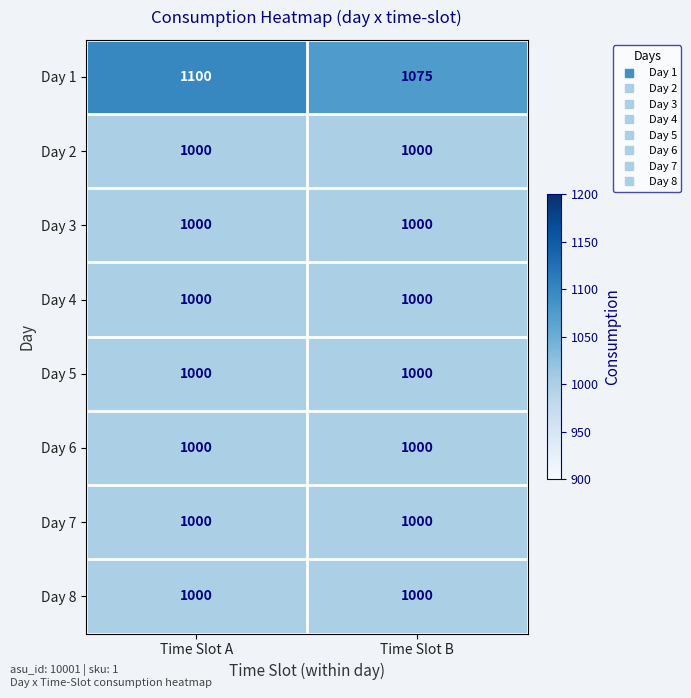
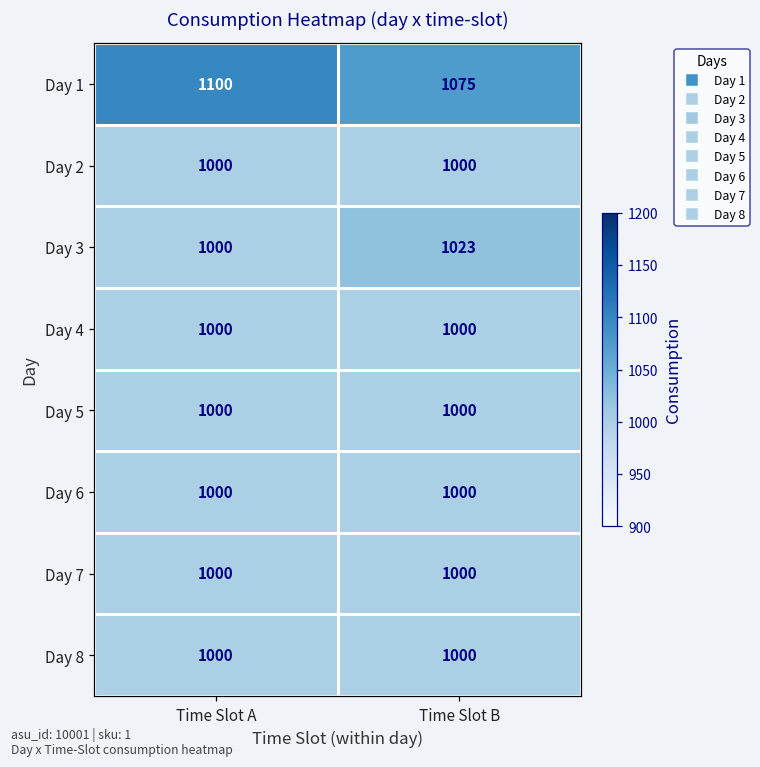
Day 3, Time Slot B: 1000 -> 1023
